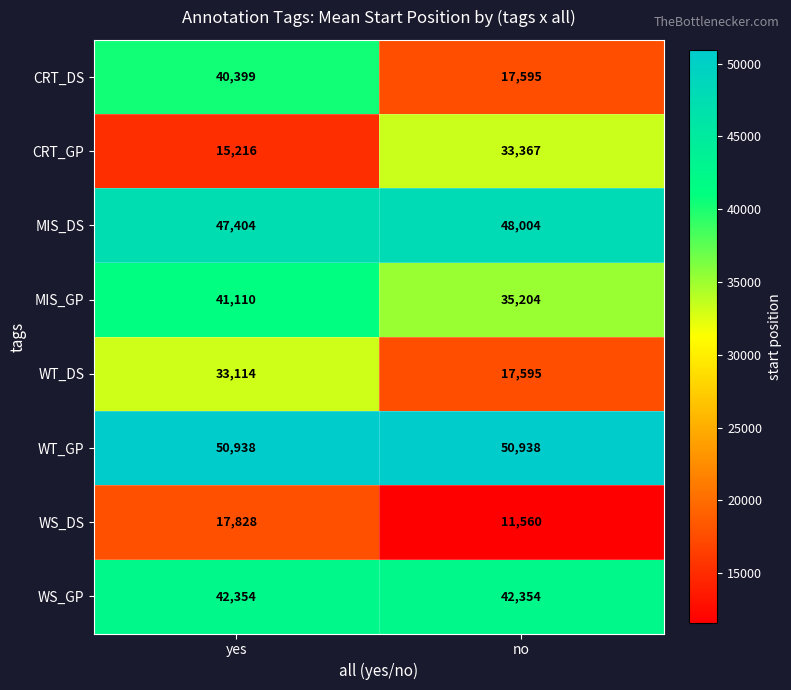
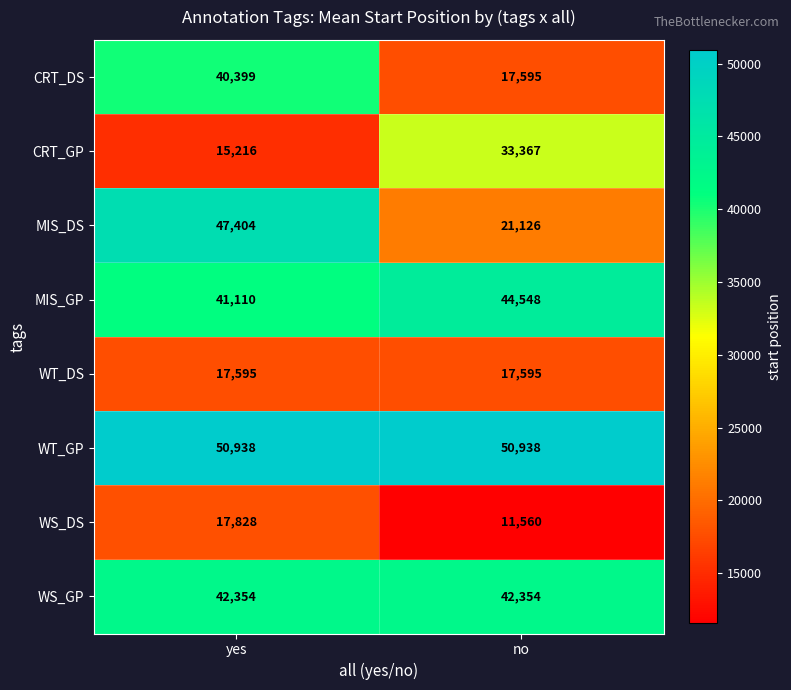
MIS_DS, no: 48,004 -> 21,126
MIS_GP, no: 35,204 -> 44,548
WT_DS, yes: 33,114 -> 17,595
